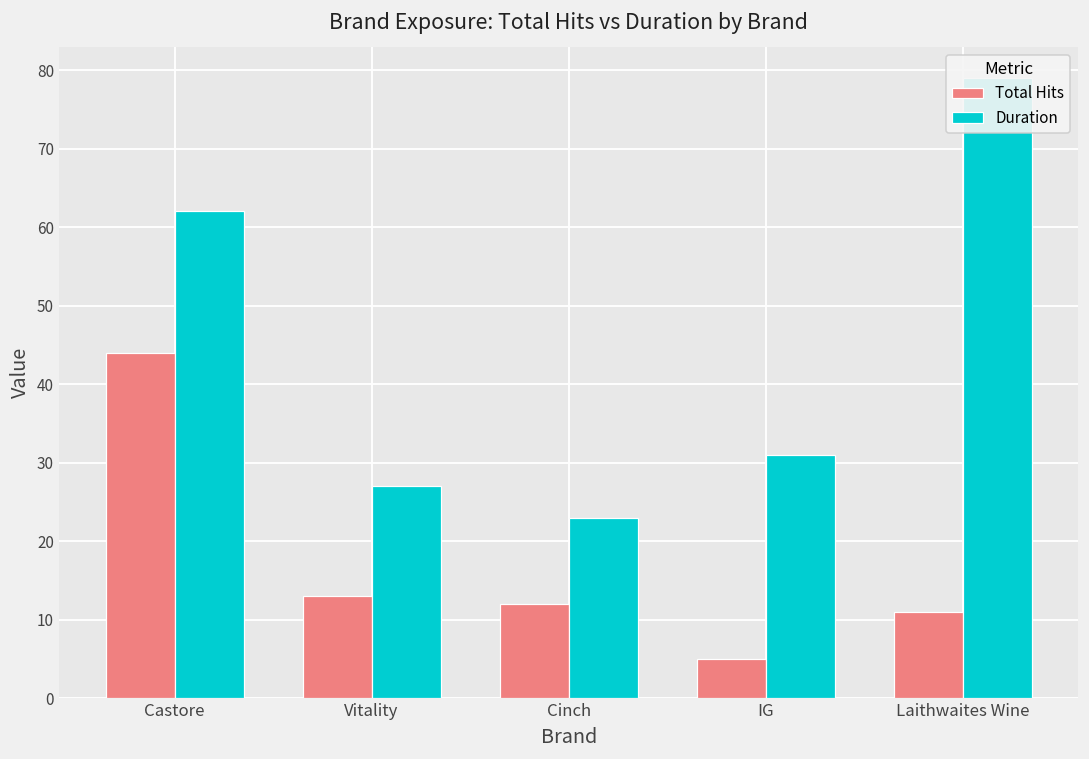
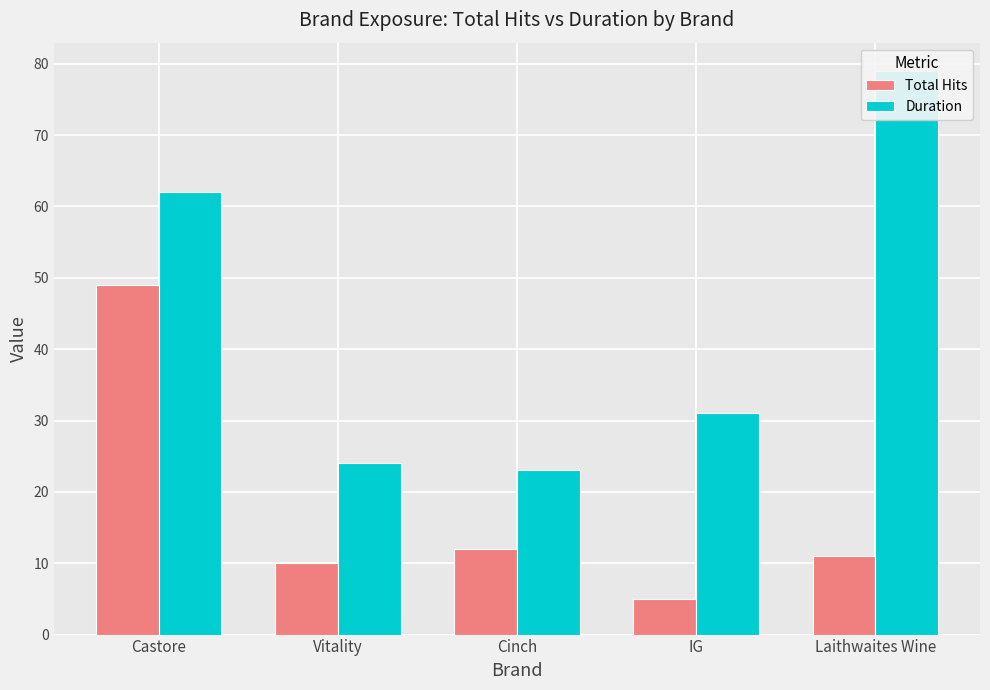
Total Hits, Castore: 44 -> 49
Total Hits, Vitality: 13 -> 10
Duration, Vitality: 27 -> 24
